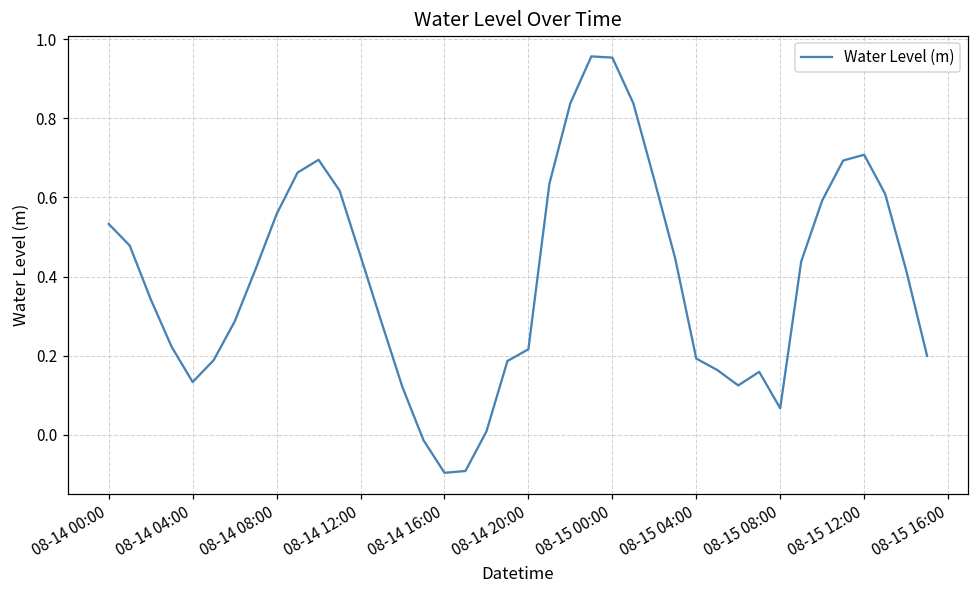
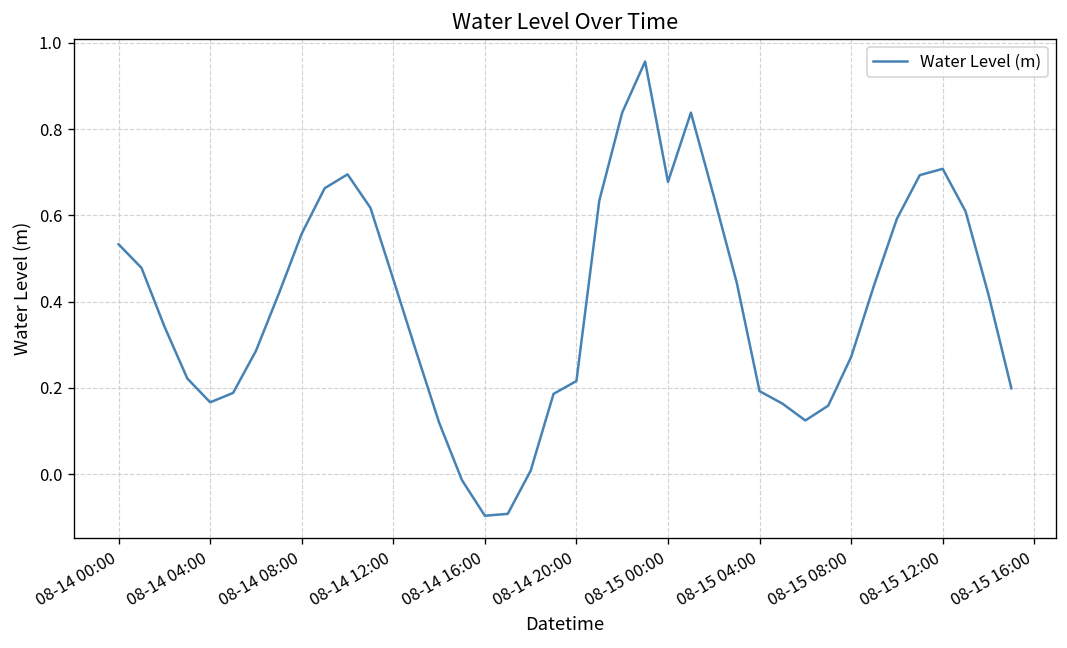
08-14 04:00: 0.13 -> 0.17
08-15 00:00: 0.95 -> 0.68
08-15 08:00: 0.07 -> 0.27
